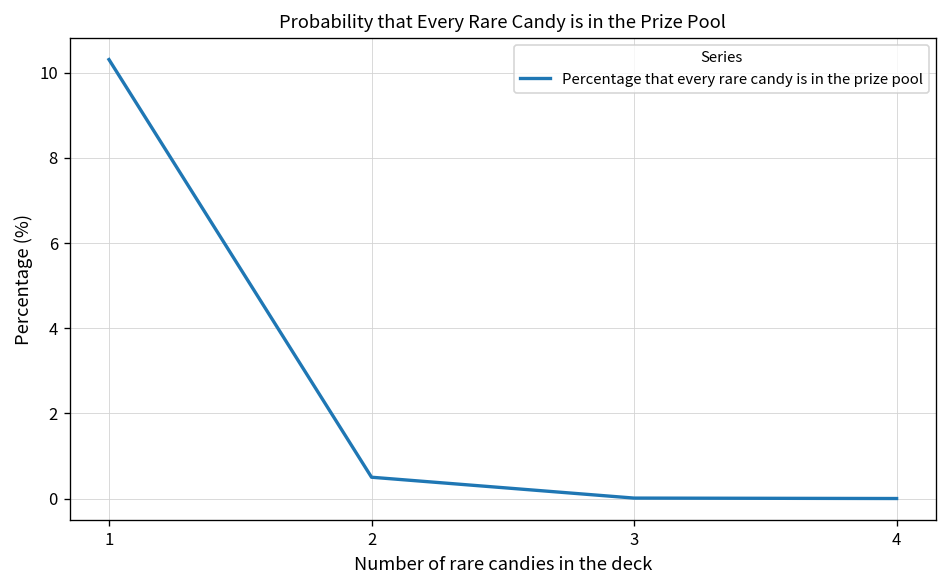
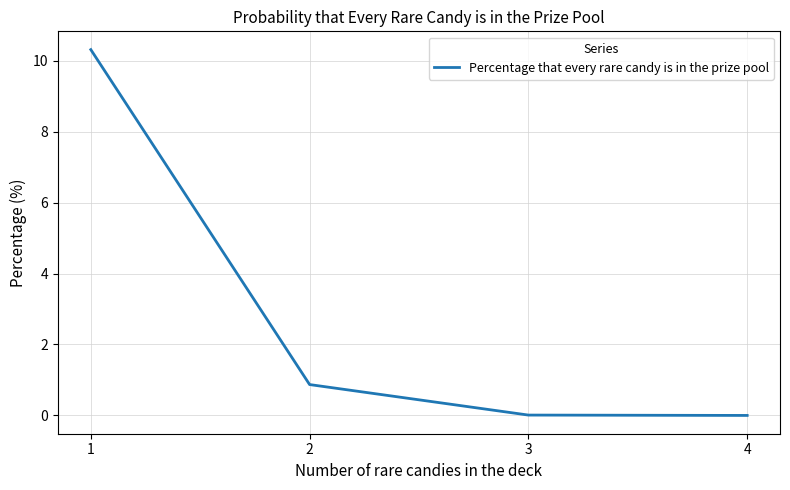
2: 0.5 -> 0.9
